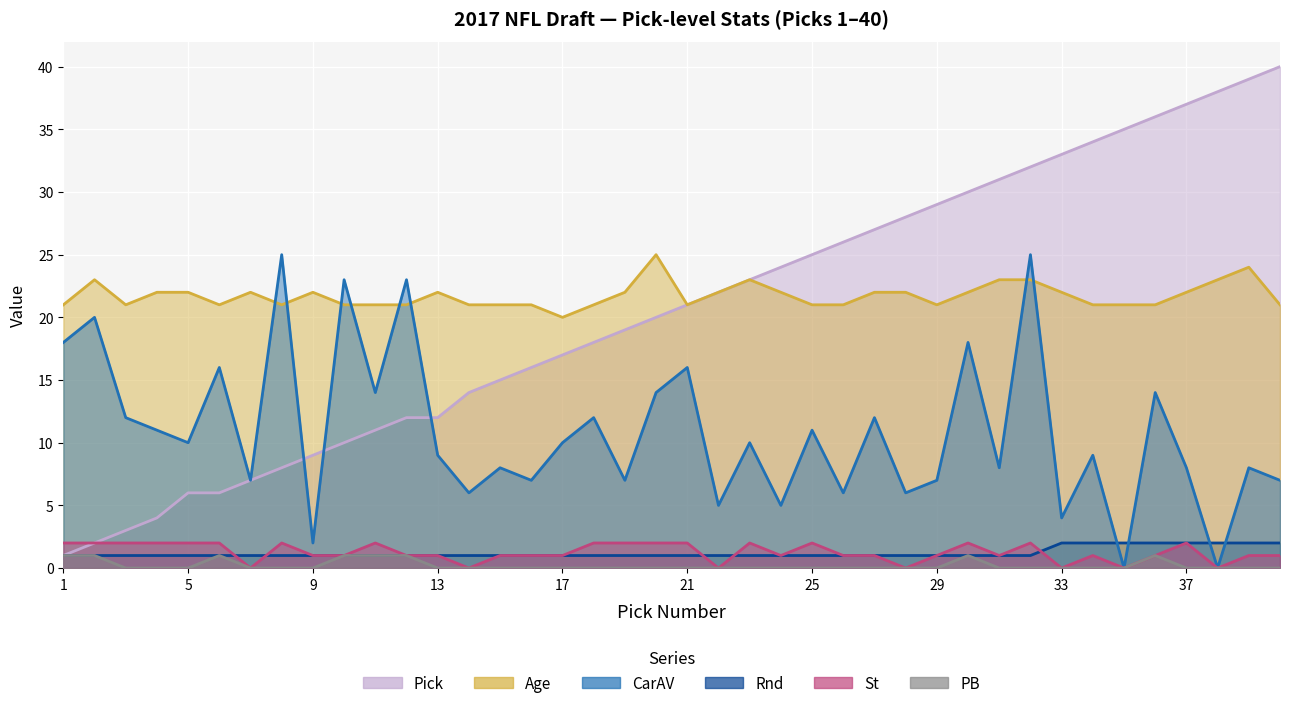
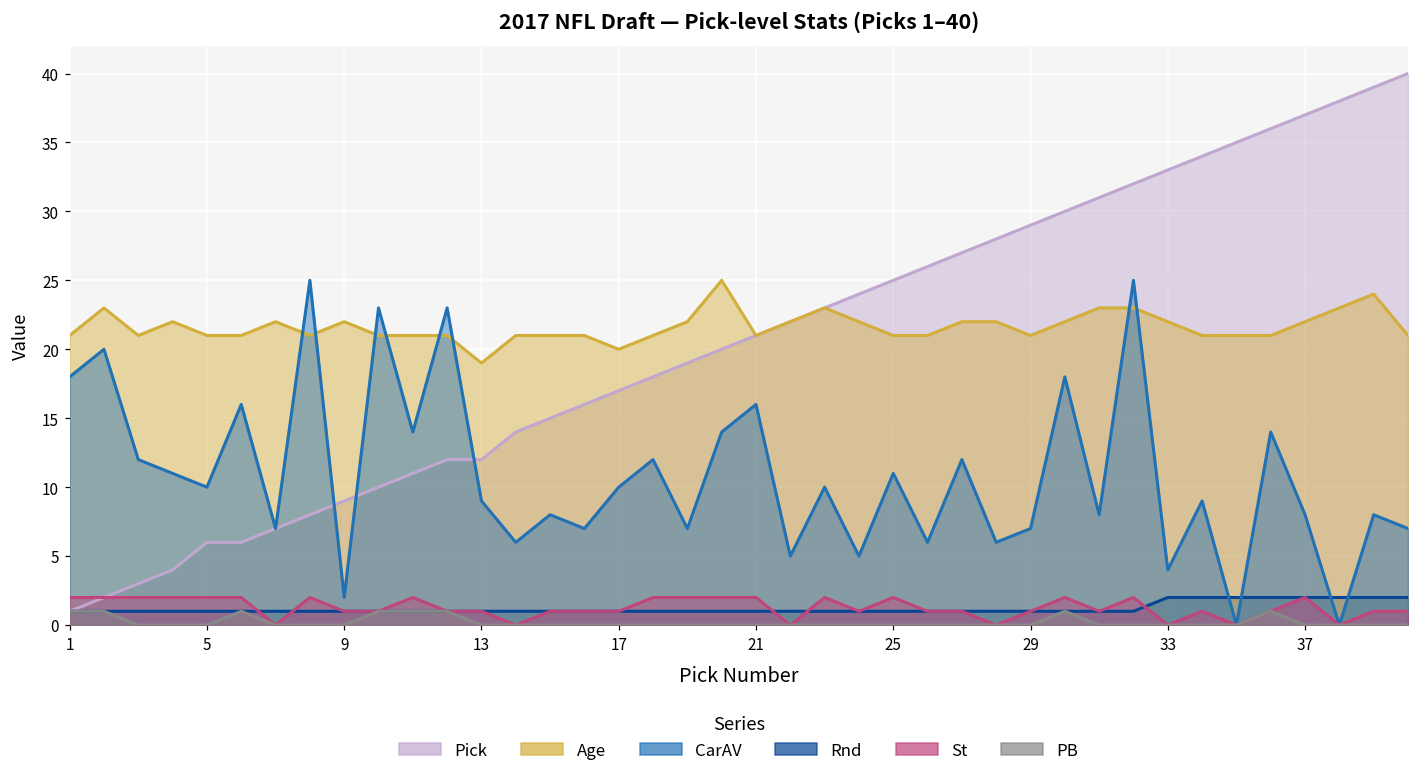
Age, 5: 22 -> 21
Age, 13: 22 -> 19
